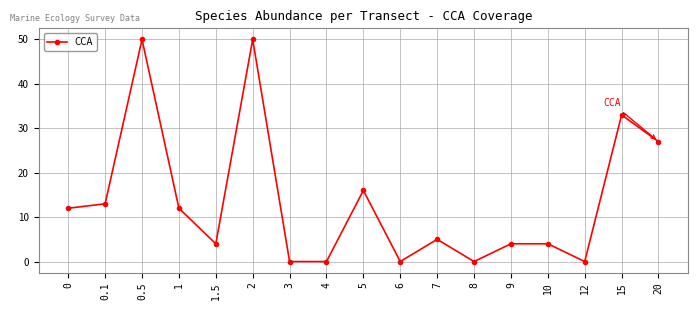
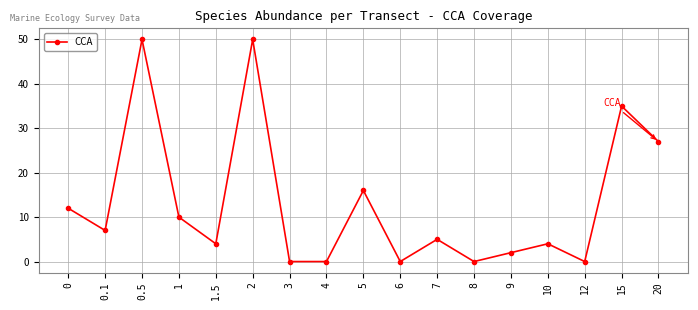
0.1: 13 -> 7
1: 12 -> 10
9: 4 -> 2
15: 33 -> 35
